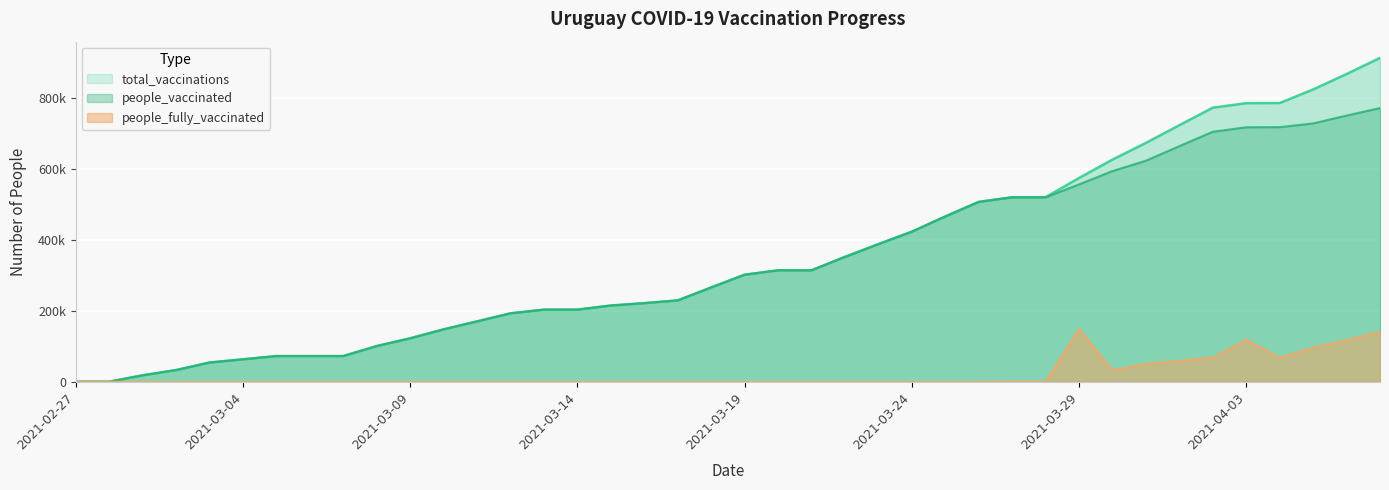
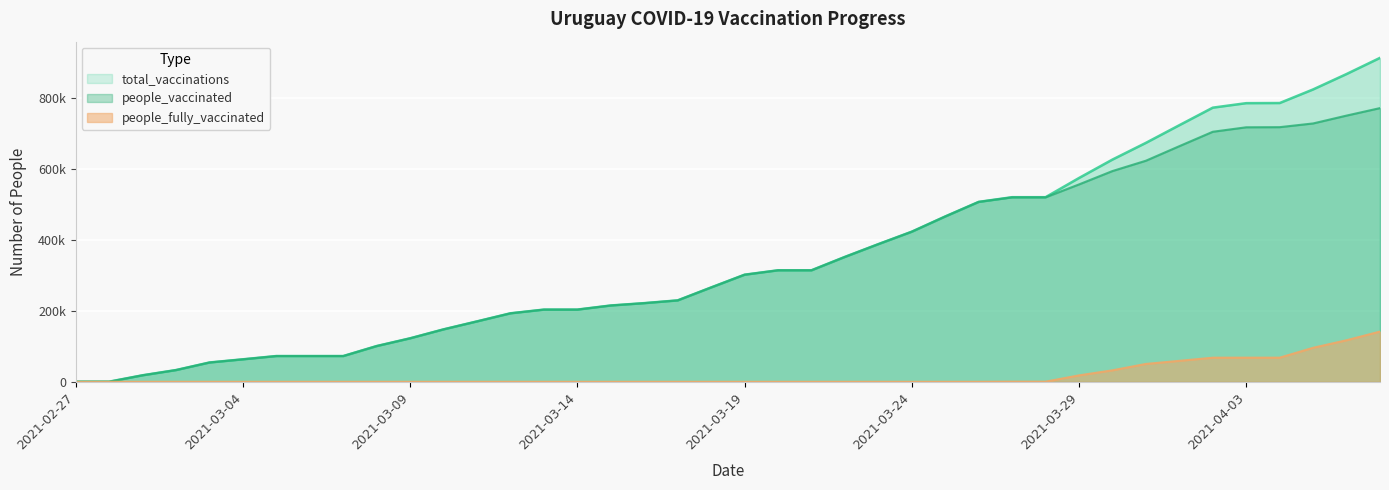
people_fully_vaccinated, 2021-03-29: 150000 -> 20000
people_fully_vaccinated, 2021-04-03: 120000 -> 70000
